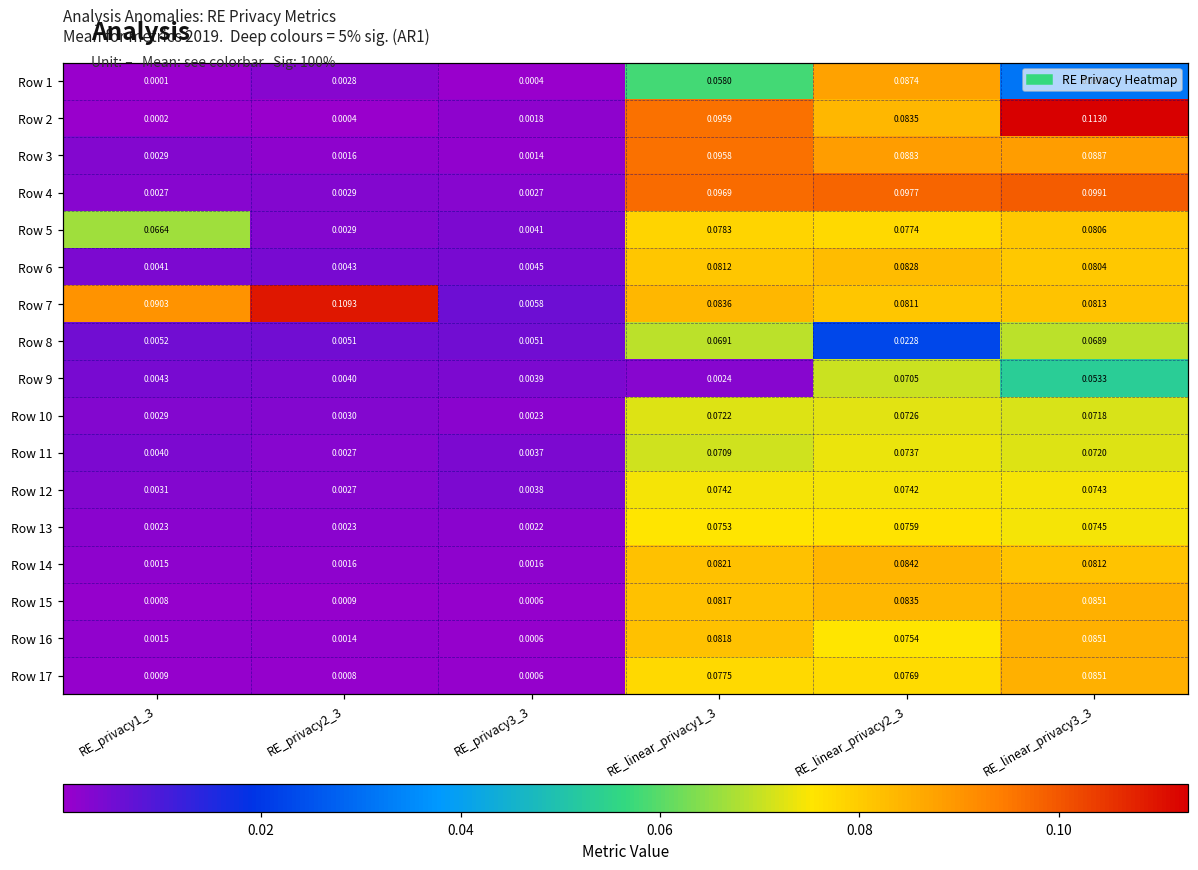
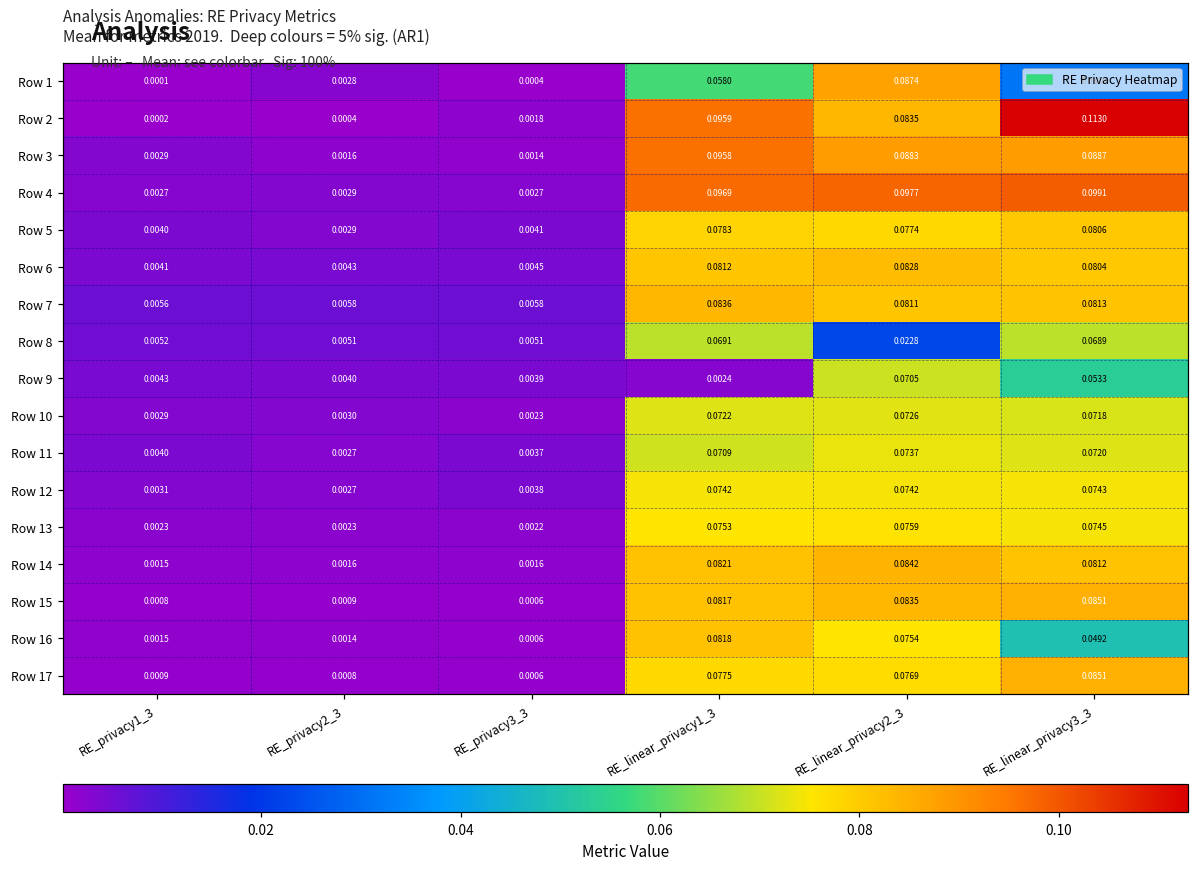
Row 5, RE_privacy1_3: 0.0664 -> 0.0040
Row 7, RE_privacy1_3: 0.0903 -> 0.0056
Row 7, RE_privacy2_3: 0.1093 -> 0.0058
Row 16, RE_linear_privacy3_3: 0.0851 -> 0.0492
